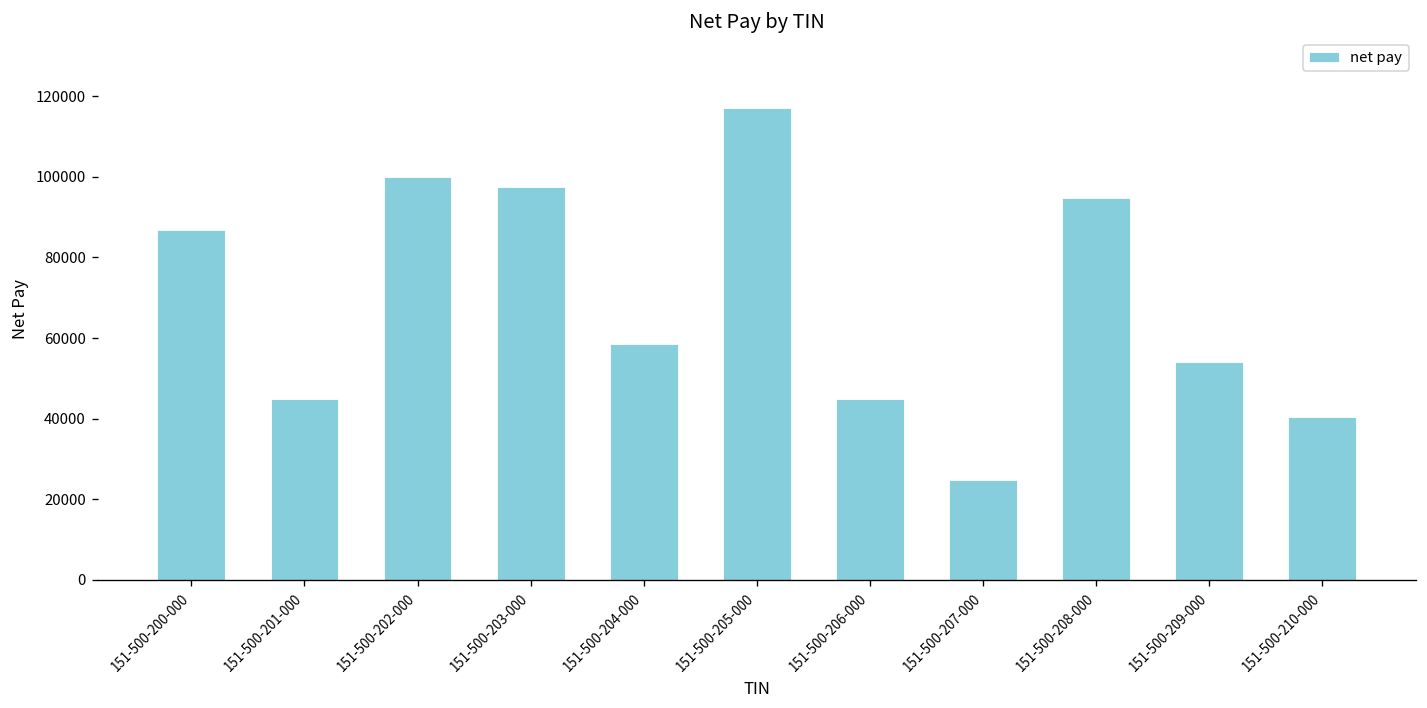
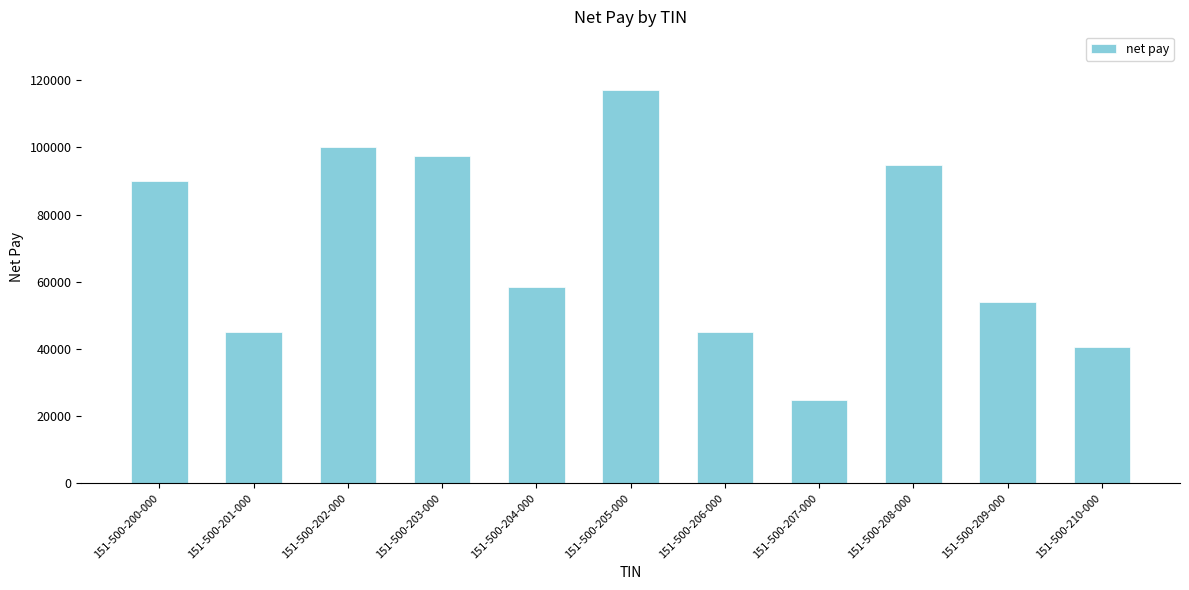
151-500-200-000: 87000 -> 90000
